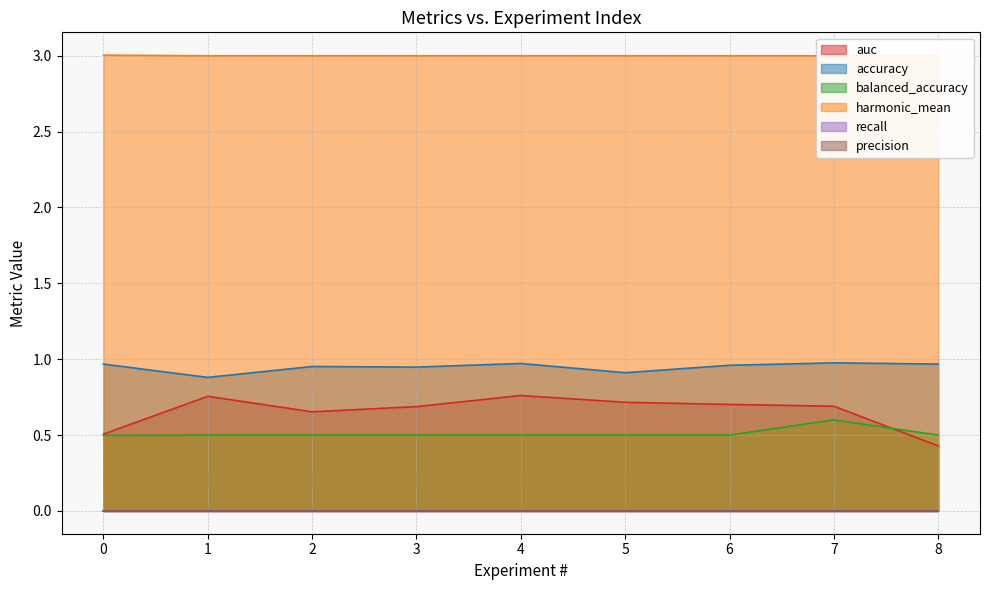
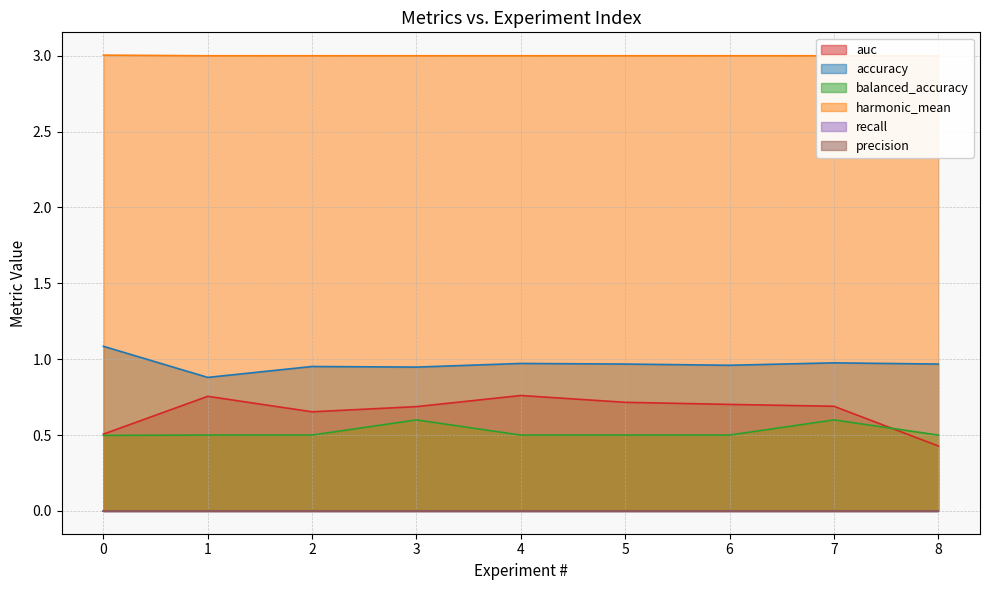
accuracy, 0: 0.97 -> 1.09
balanced_accuracy, 3: 0.5 -> 0.6
accuracy, 5: 0.91 -> 0.97
